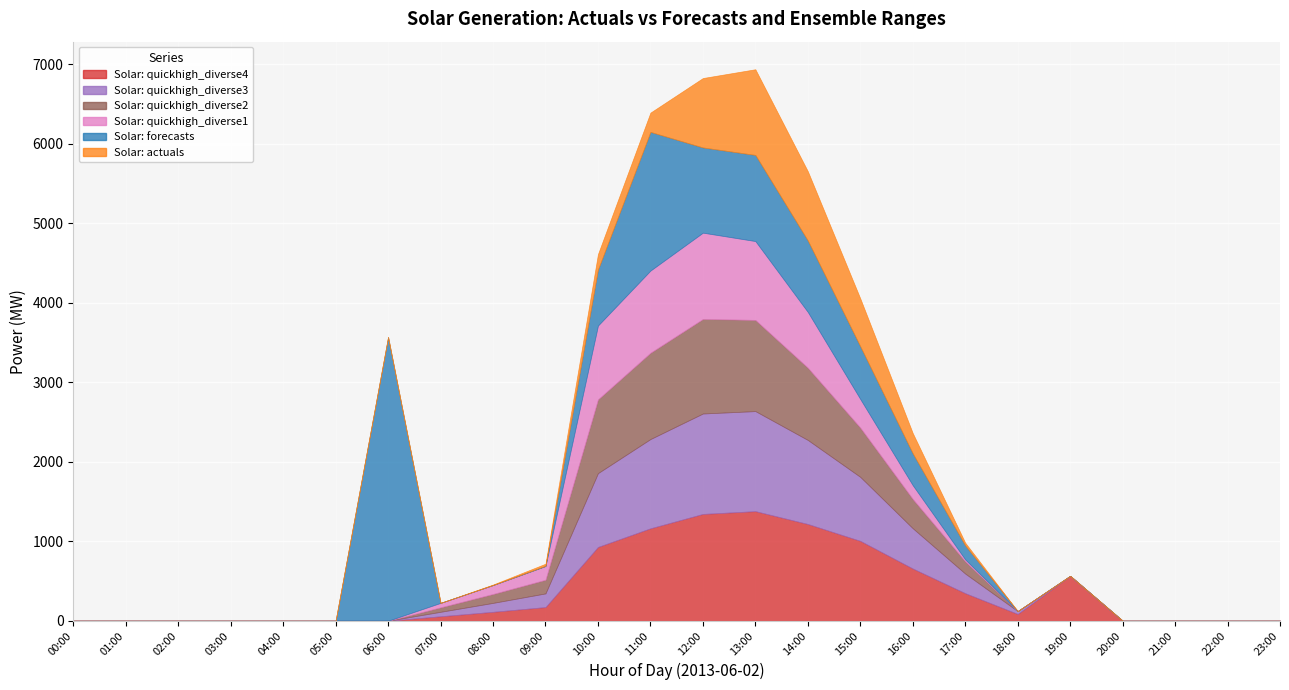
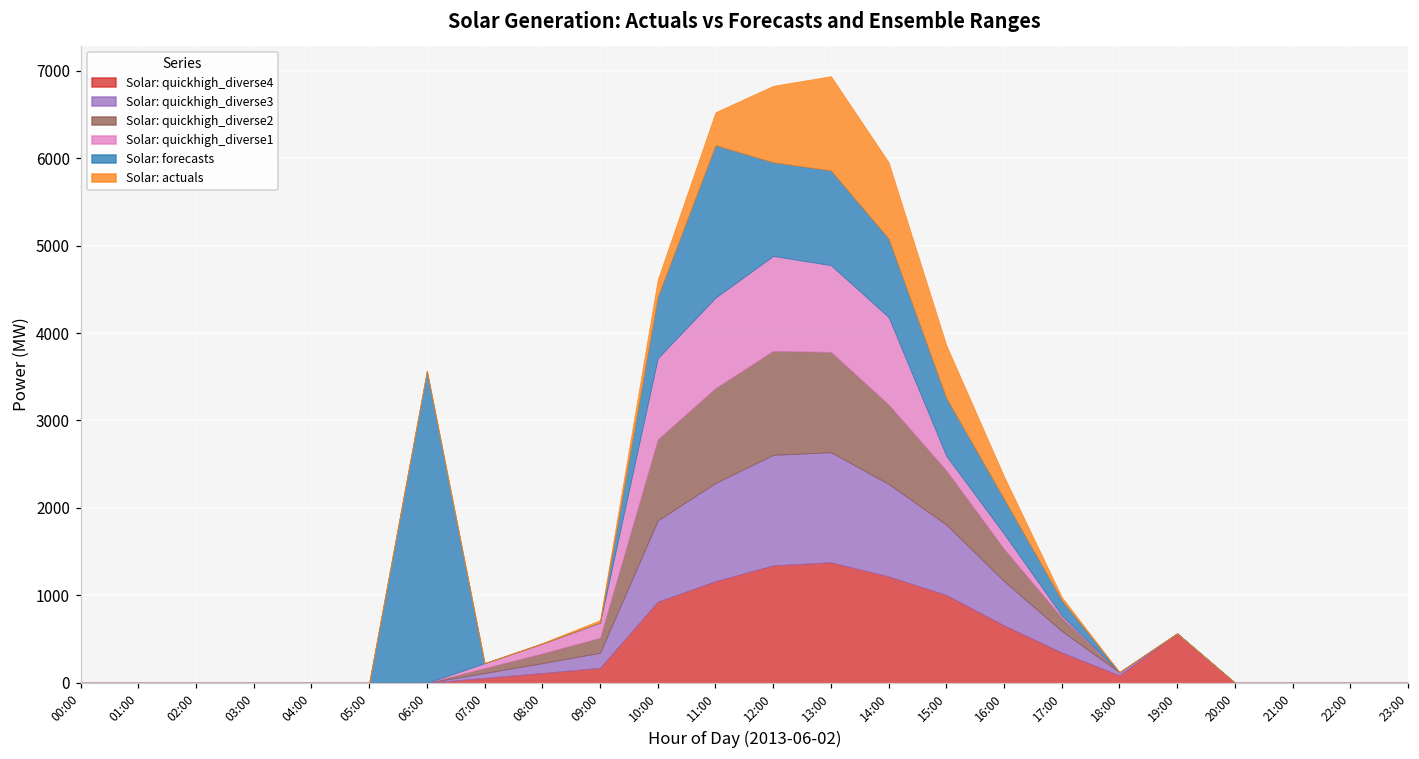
Solar: actuals, 11:00: 200 -> 400
Solar: quickhigh_diverse1, 14:00: 700 -> 1000
Solar: quickhigh_diverse1, 15:00: 400 -> 200
